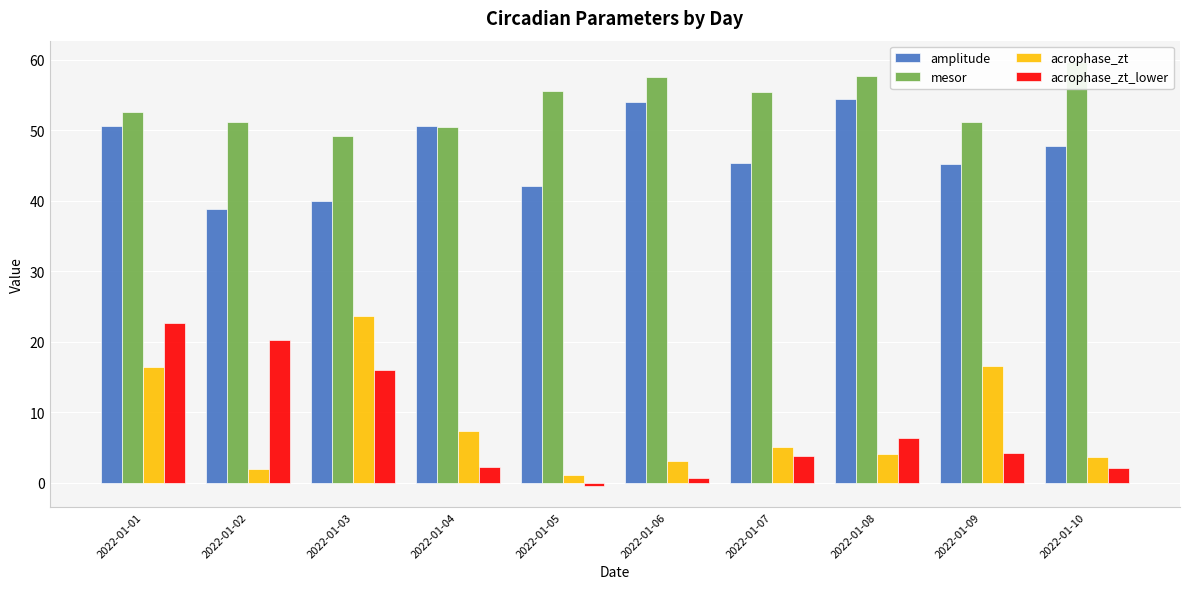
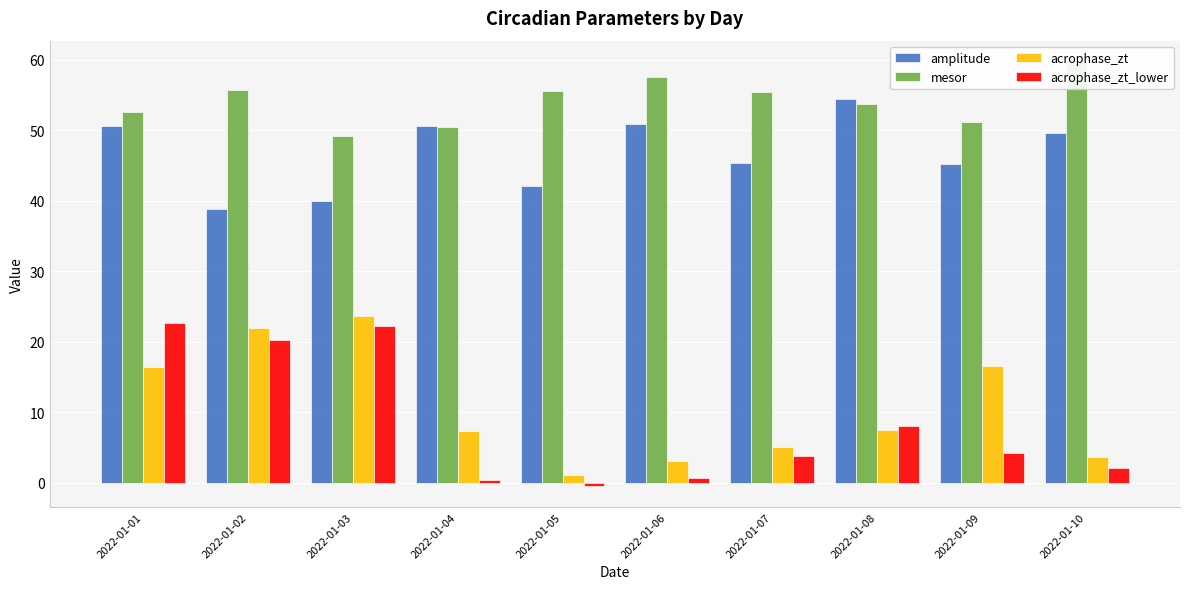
mesor, 2022-01-02: 51 -> 56
acrophase_zt, 2022-01-02: 2 -> 22
acrophase_zt_lower, 2022-01-03: 16 -> 22
acrophase_zt_lower, 2022-01-04: 2 -> 0
amplitude, 2022-01-06: 54 -> 51
mesor, 2022-01-08: 58 -> 54
acrophase_zt, 2022-01-08: 4 -> 7
acrophase_zt_lower, 2022-01-08: 6 -> 8
amplitude, 2022-01-10: 48 -> 50
